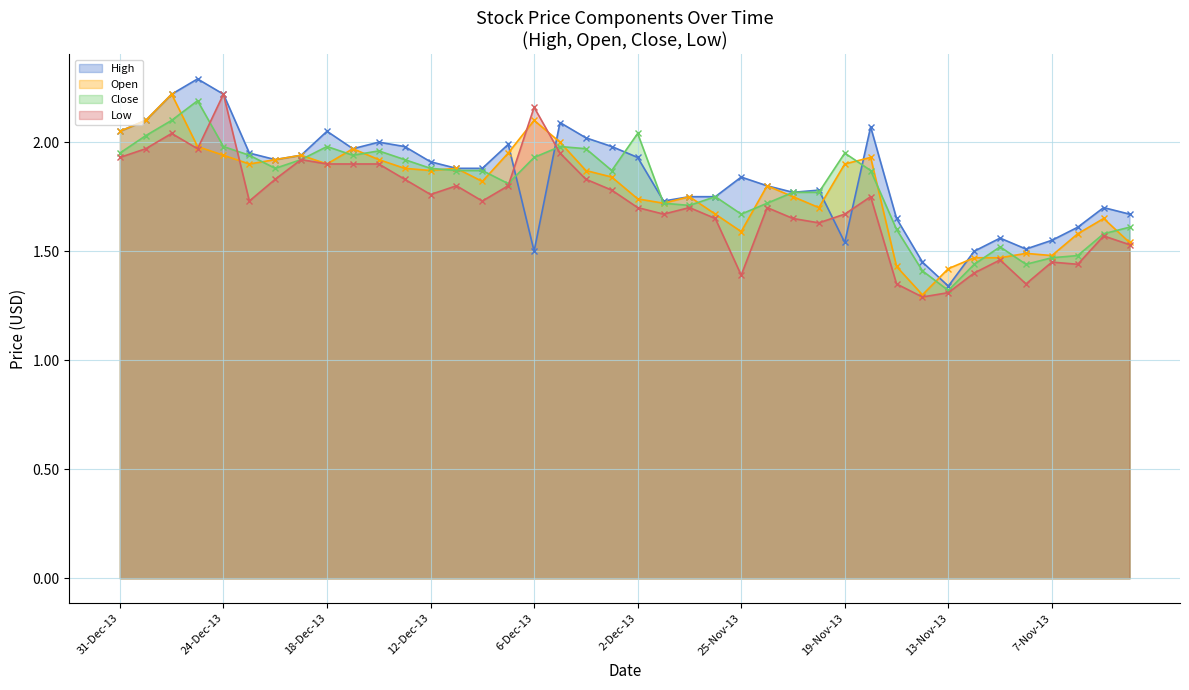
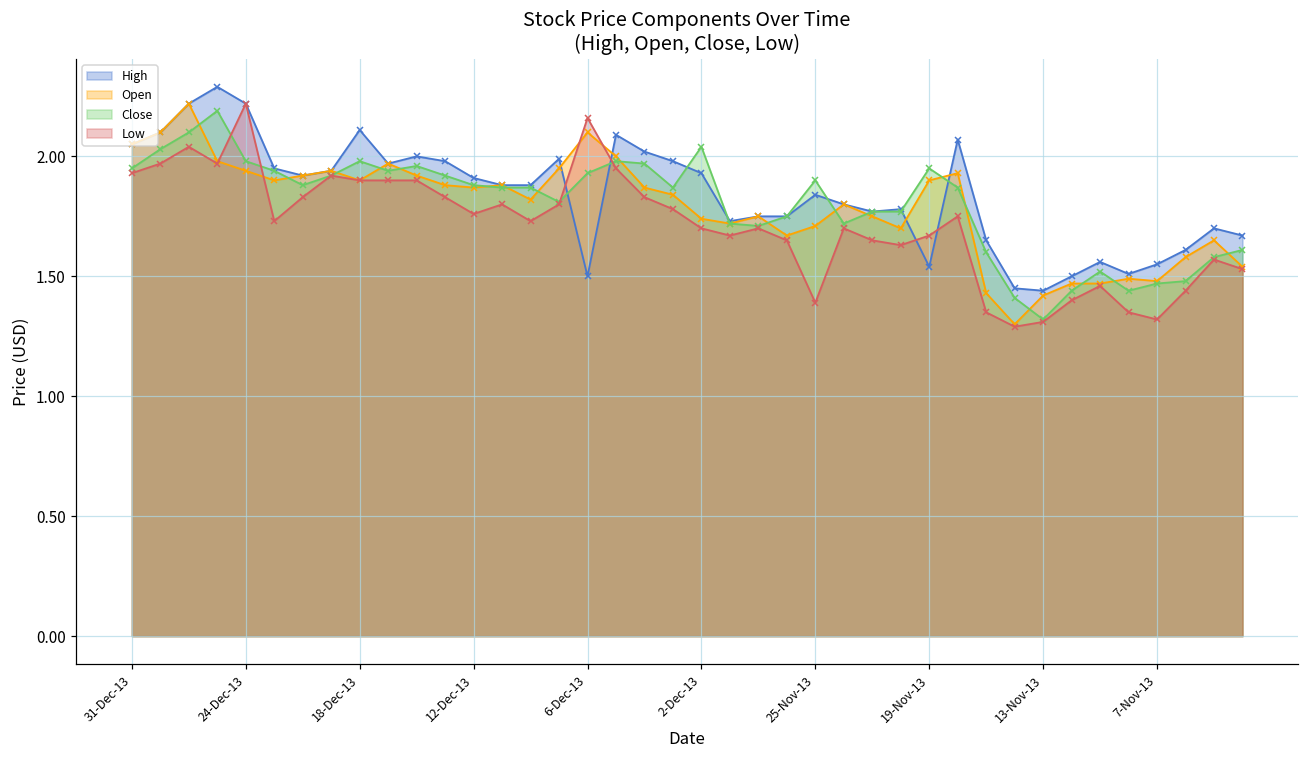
High, 18-Dec-13: 2.05 -> 2.11
Open, 25-Nov-13: 1.59 -> 1.71
Close, 25-Nov-13: 1.67 -> 1.90
High, 13-Nov-13: 1.34 -> 1.44
Low, 7-Nov-13: 1.45 -> 1.32
